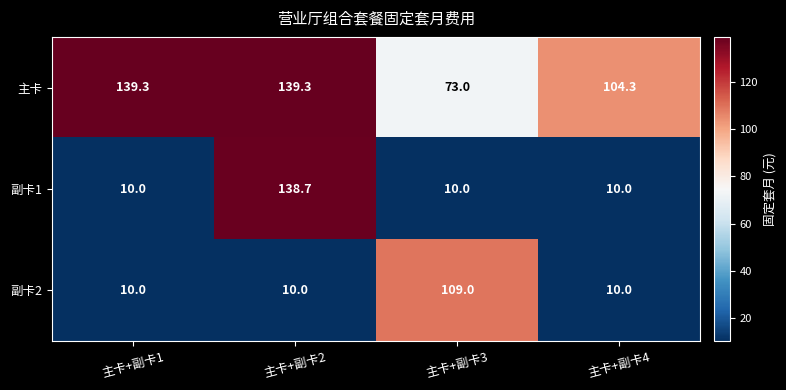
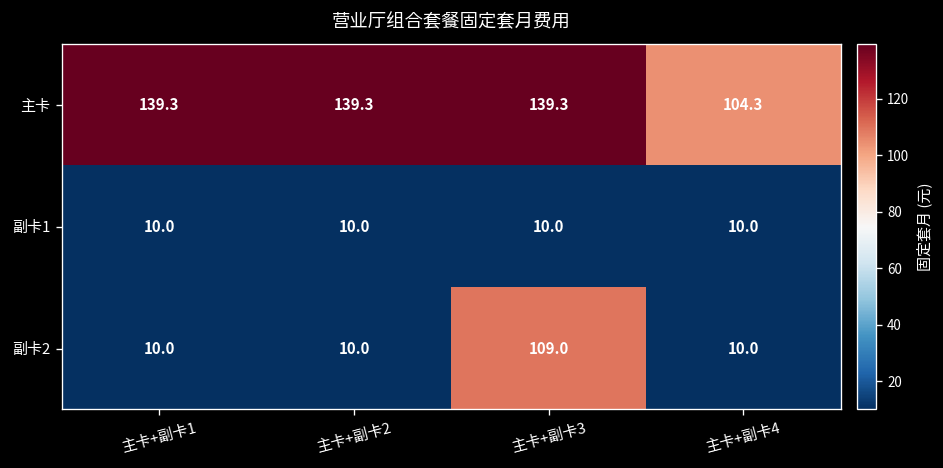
主卡, 主卡+副卡3: 73.0 -> 139.3
副卡1, 主卡+副卡2: 138.7 -> 10.0
